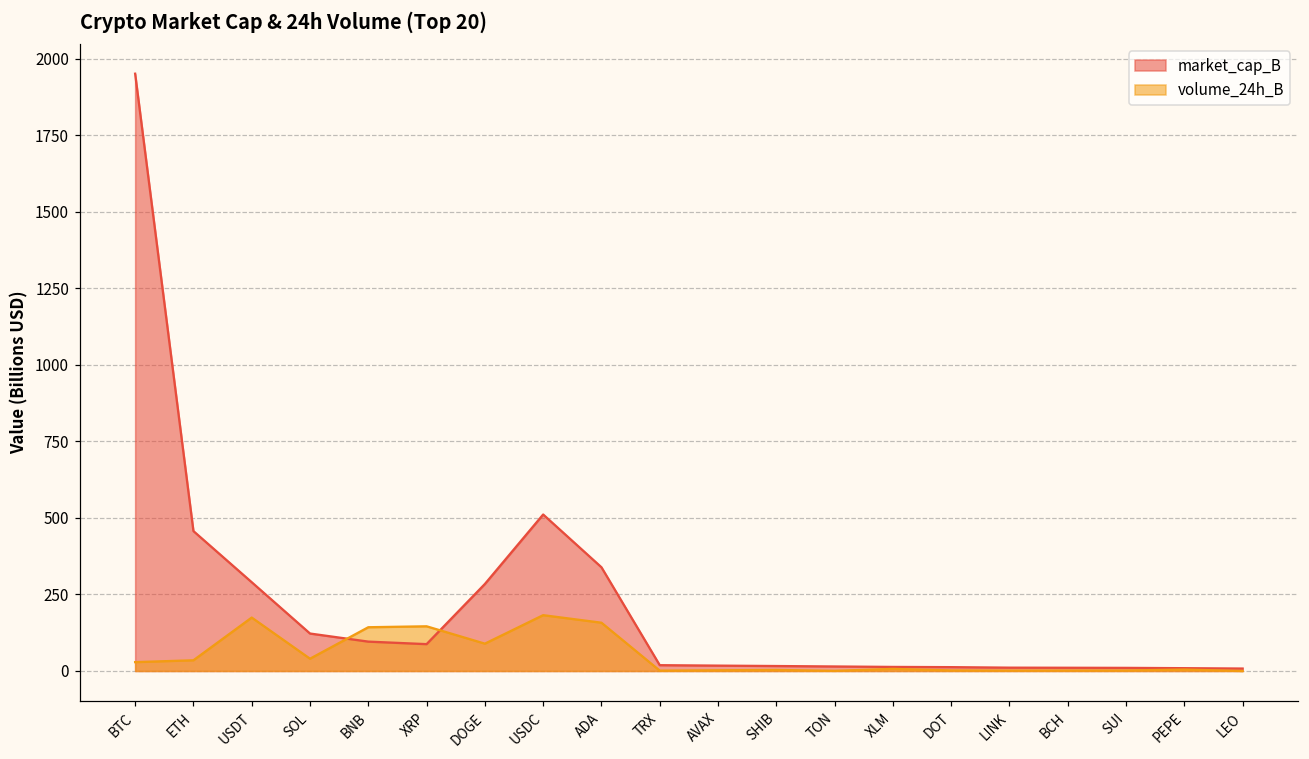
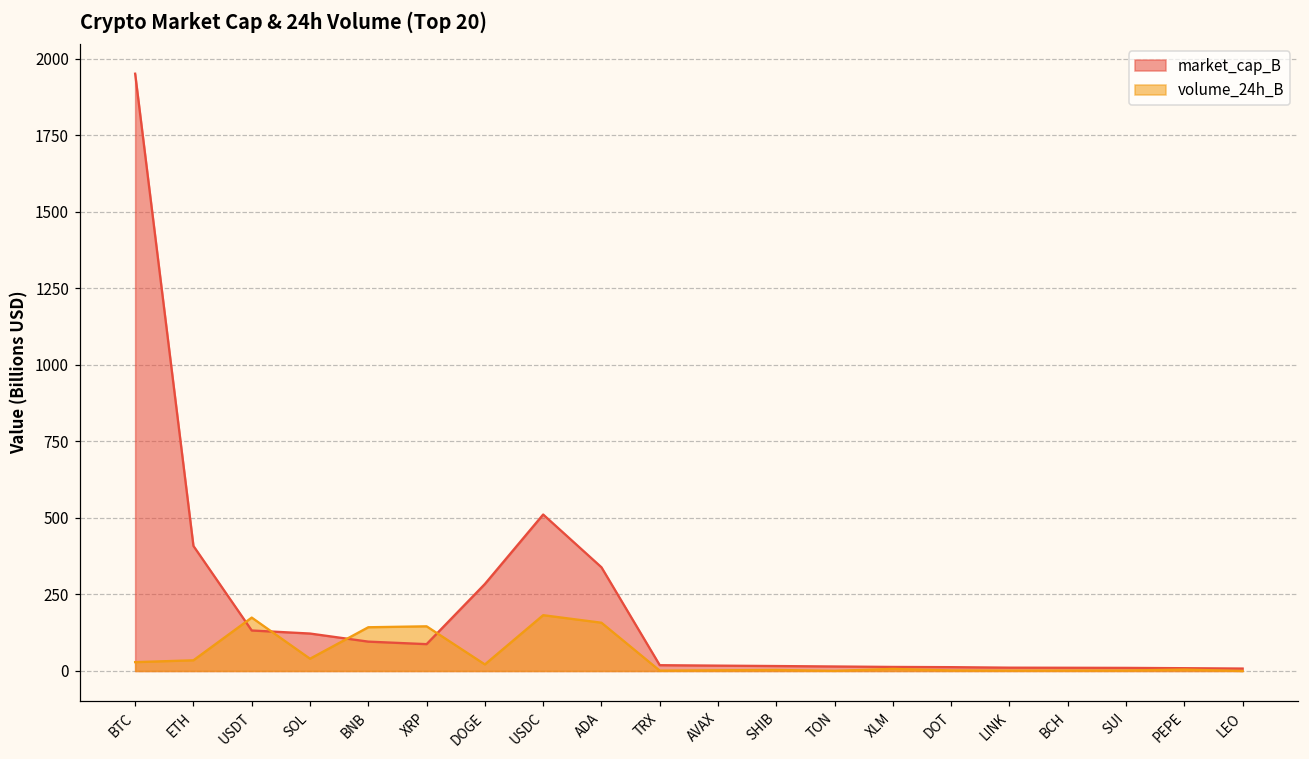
market_cap_B, ETH: 460 -> 410
market_cap_B, USDT: 290 -> 130
volume_24h_B, DOGE: 90 -> 20
